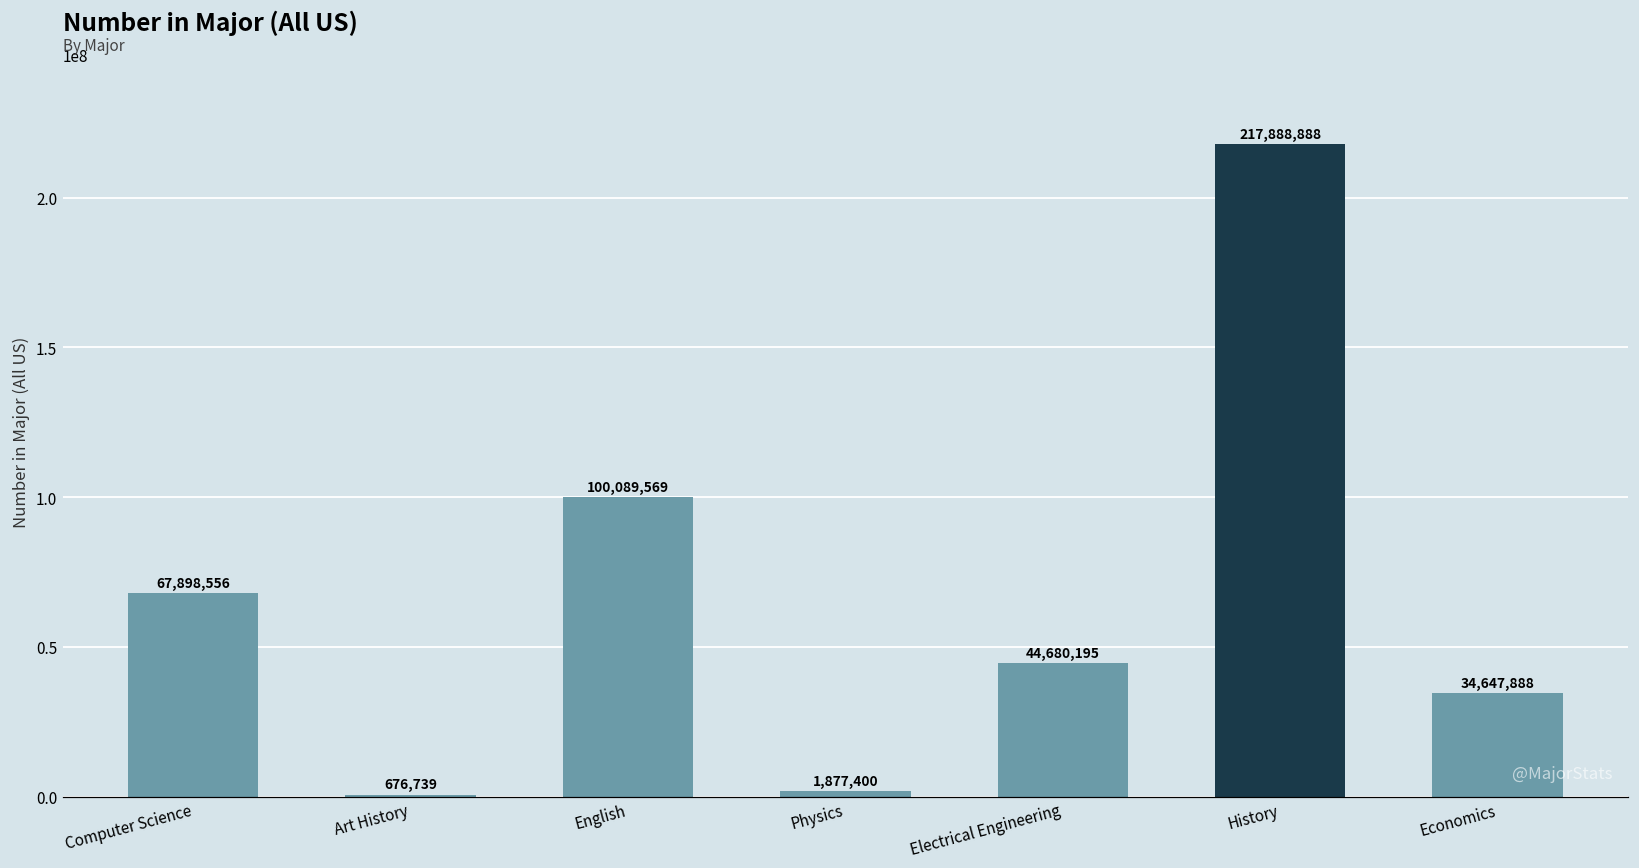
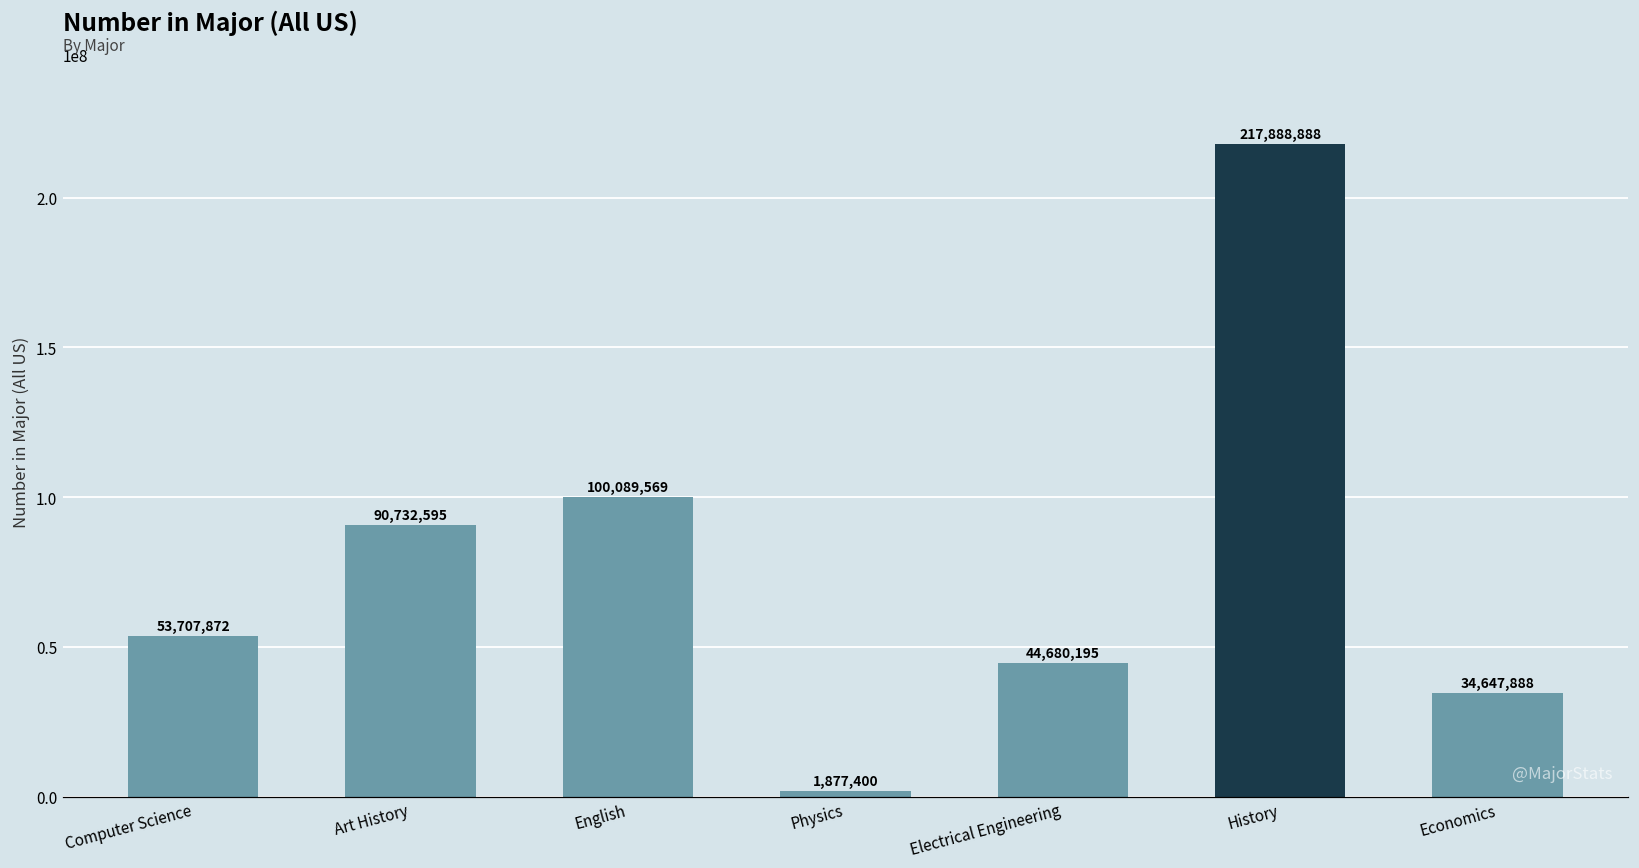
Computer Science: 67,898,556 -> 53,707,872
Art History: 676,739 -> 90,732,595
